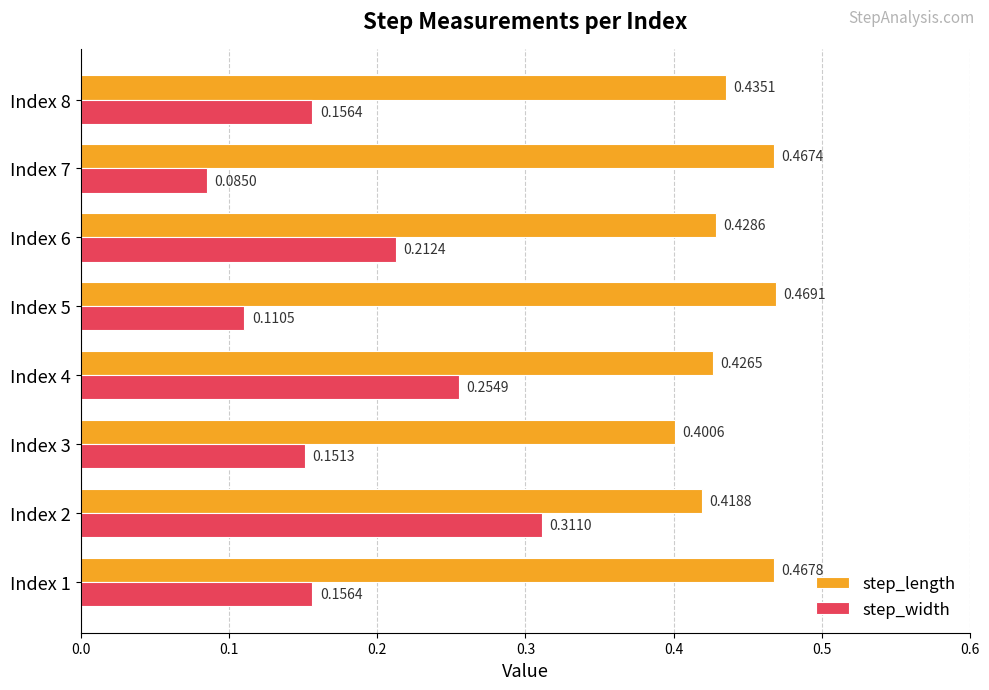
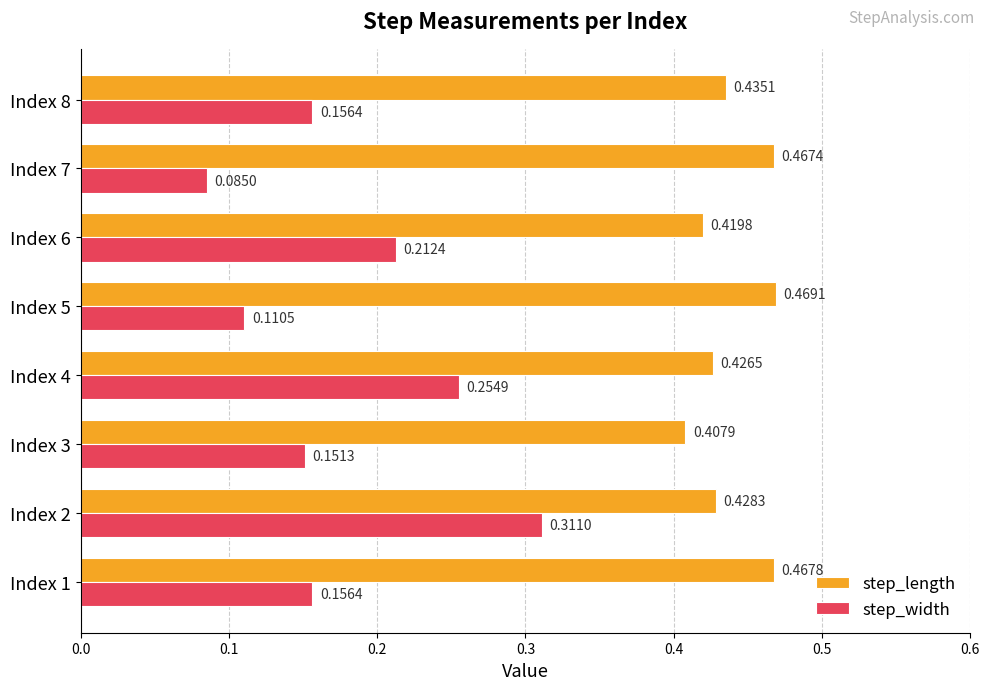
step_length, Index 6: 0.4286 -> 0.4198
step_length, Index 3: 0.4006 -> 0.4079
step_length, Index 2: 0.4188 -> 0.4283
